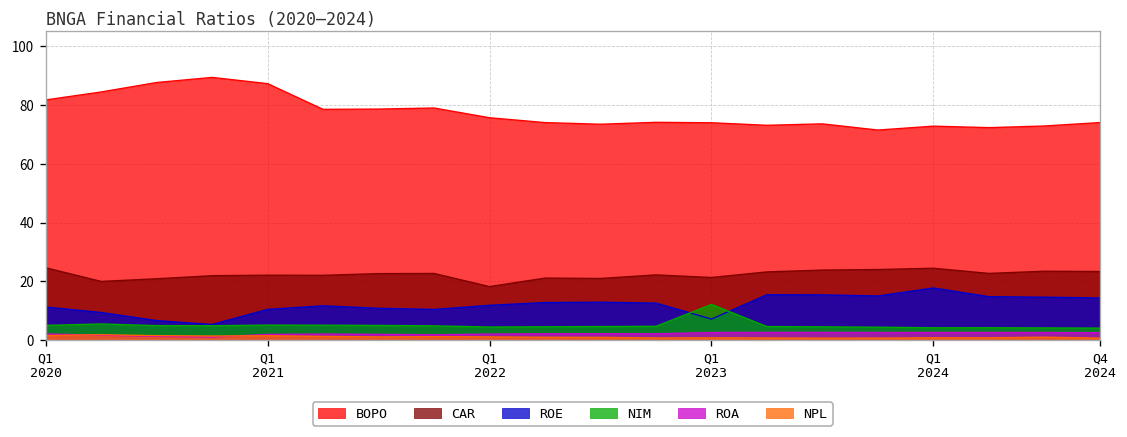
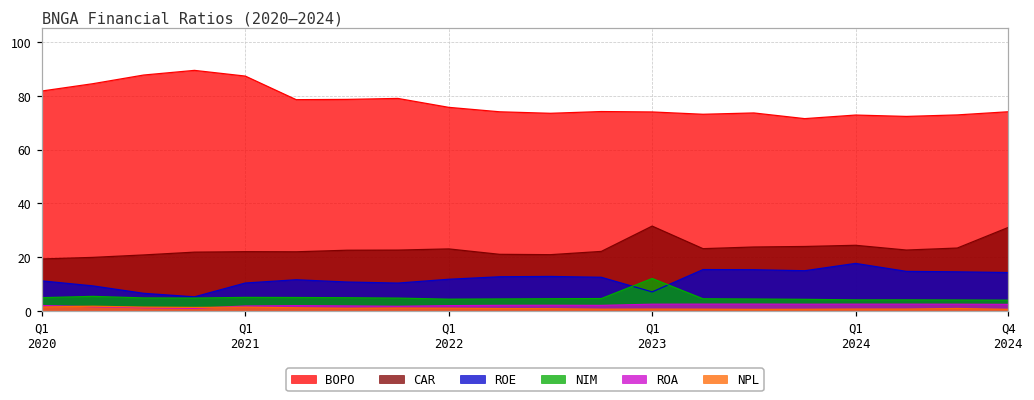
CAR, Q1 2020: 25 -> 19
CAR, Q1 2022: 18 -> 23
CAR, Q1 2023: 21 -> 32
CAR, Q4 2024: 23 -> 31
